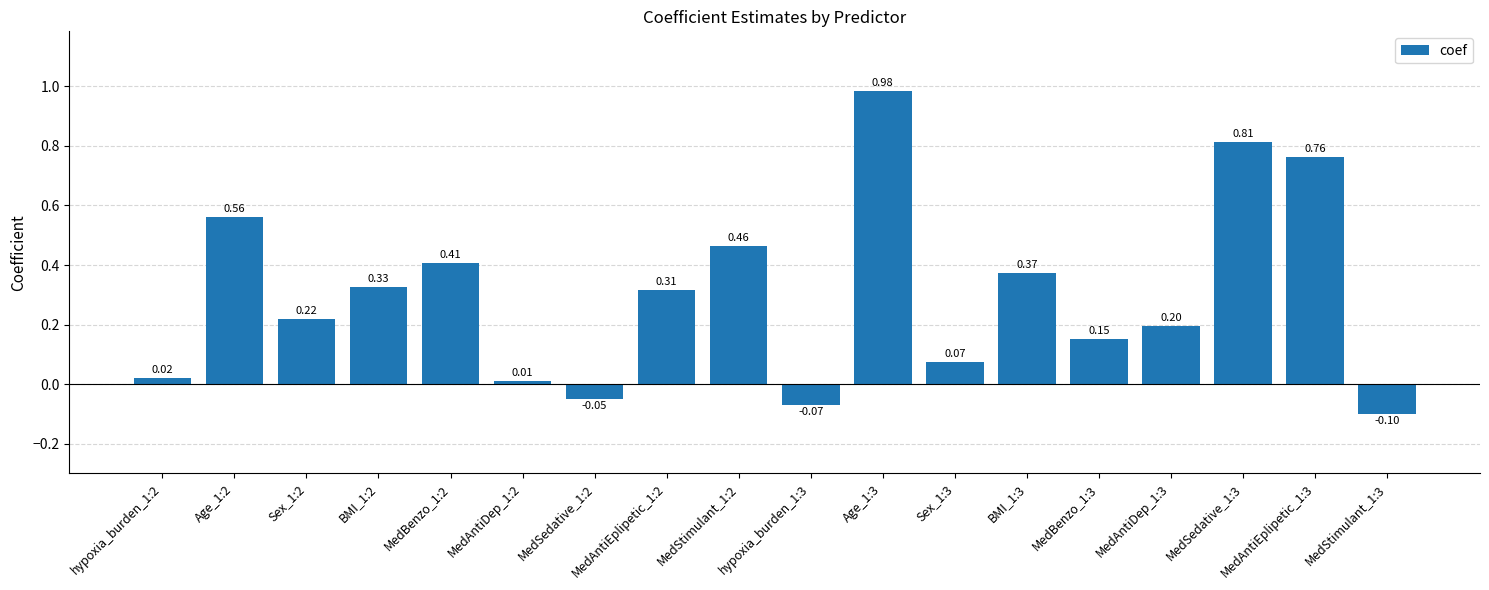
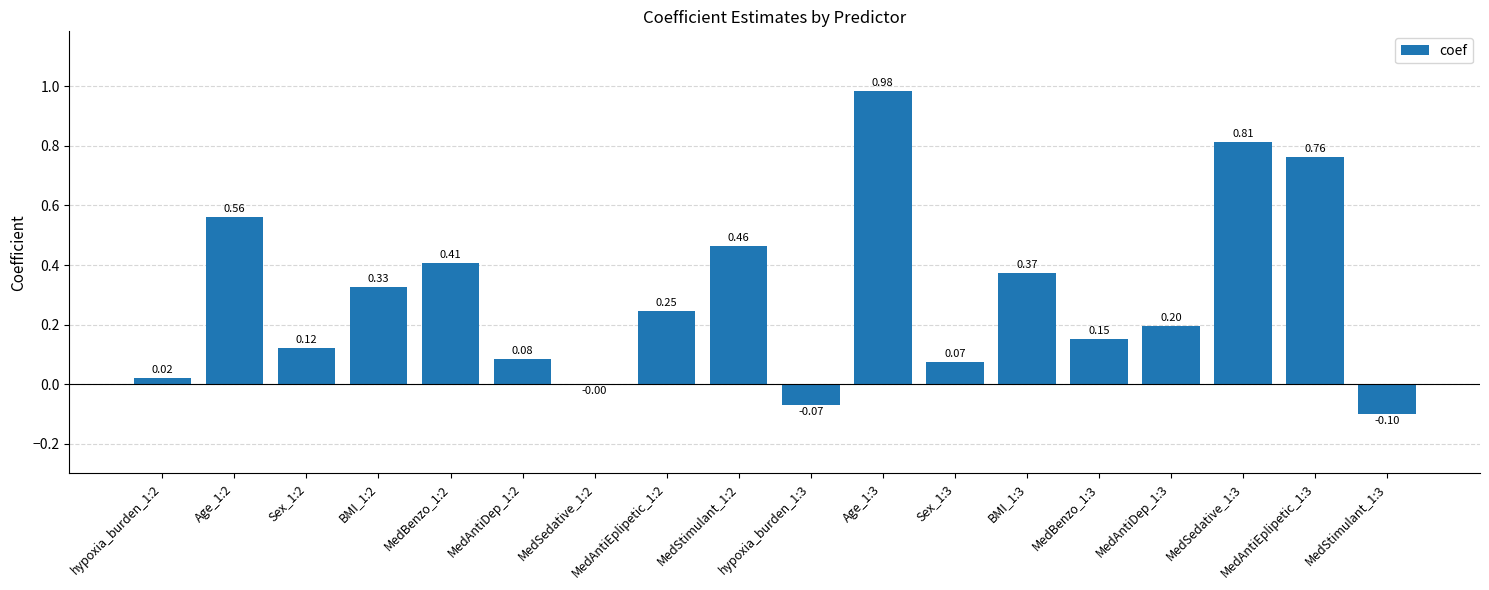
Sex_1:2: 0.22 -> 0.12
MedAntiDep_1:2: 0.01 -> 0.08
MedSedative_1:2: -0.05 -> -0.00
MedAntiEplipetic_1:2: 0.31 -> 0.25
